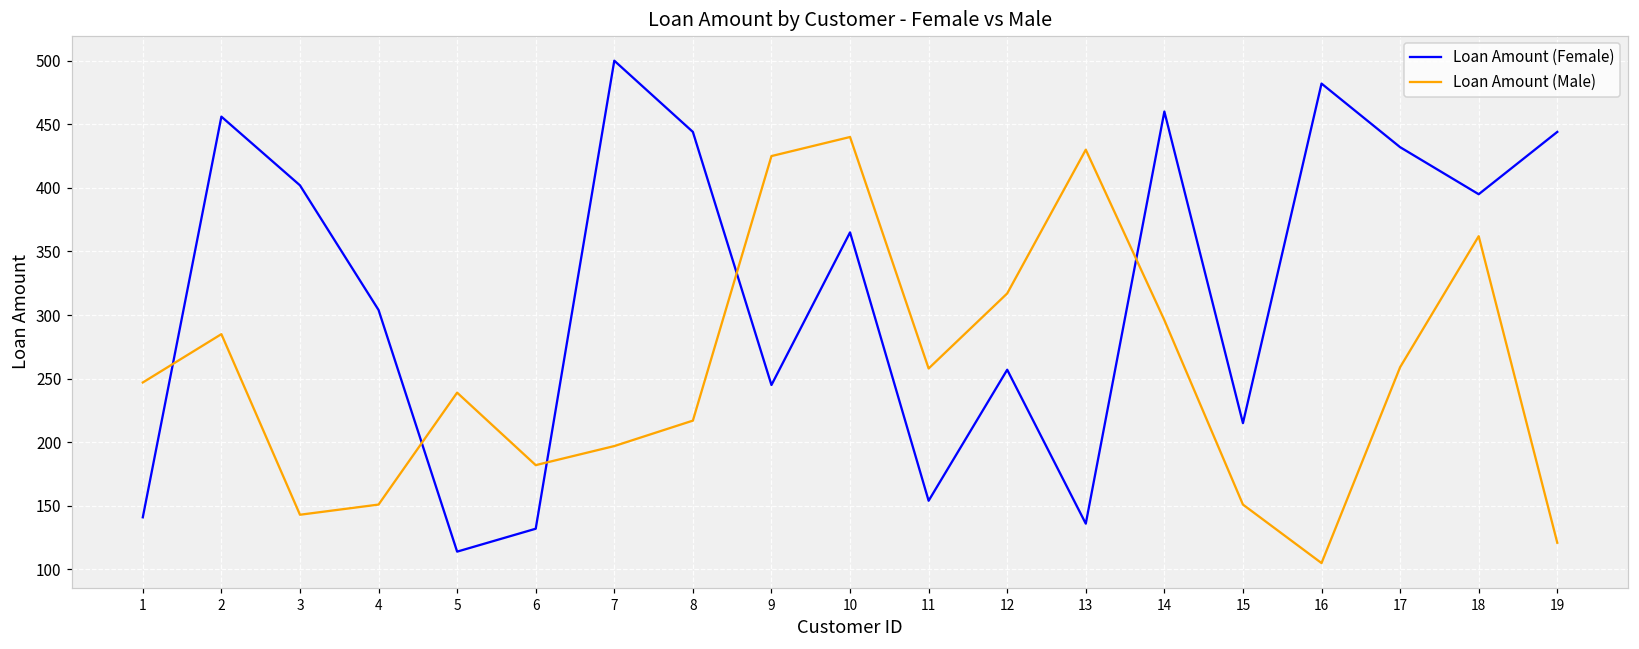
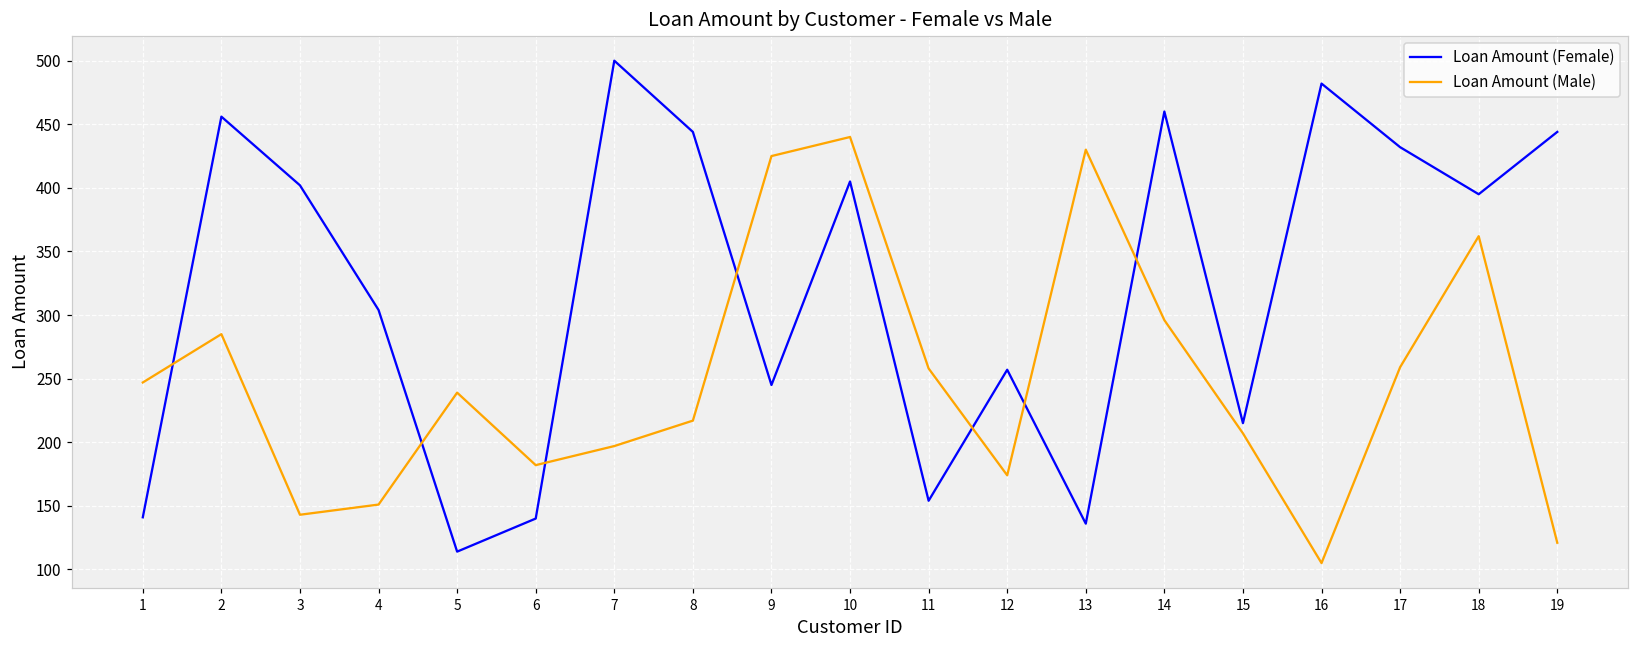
Loan Amount (Female), 6: 132 -> 140
Loan Amount (Female), 10: 365 -> 405
Loan Amount (Male), 12: 317 -> 174
Loan Amount (Male), 15: 151 -> 207
